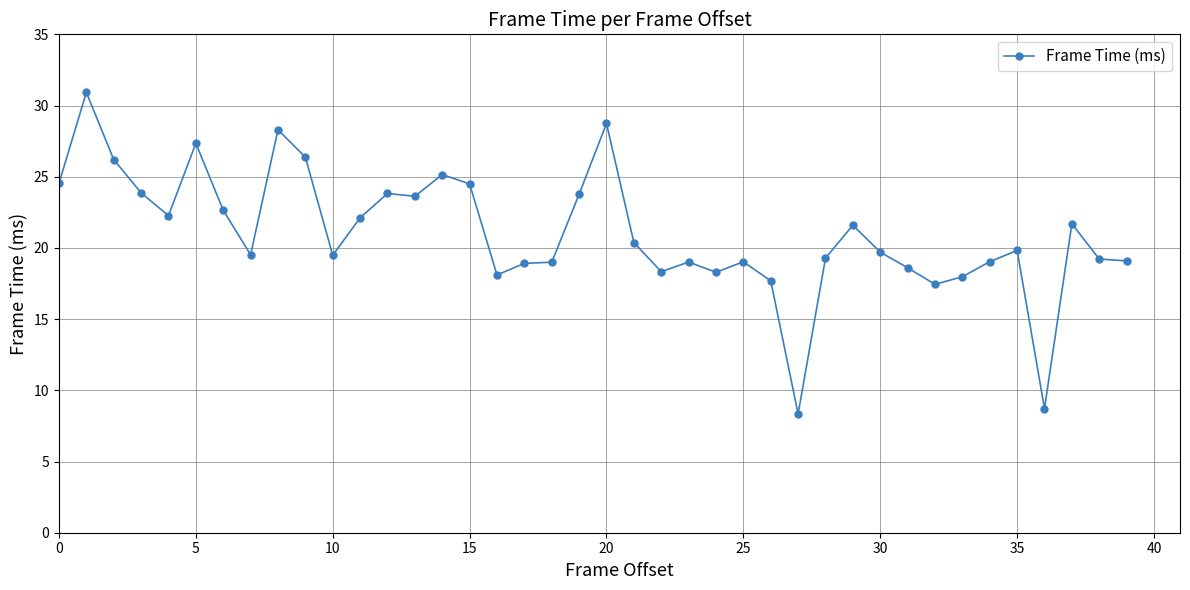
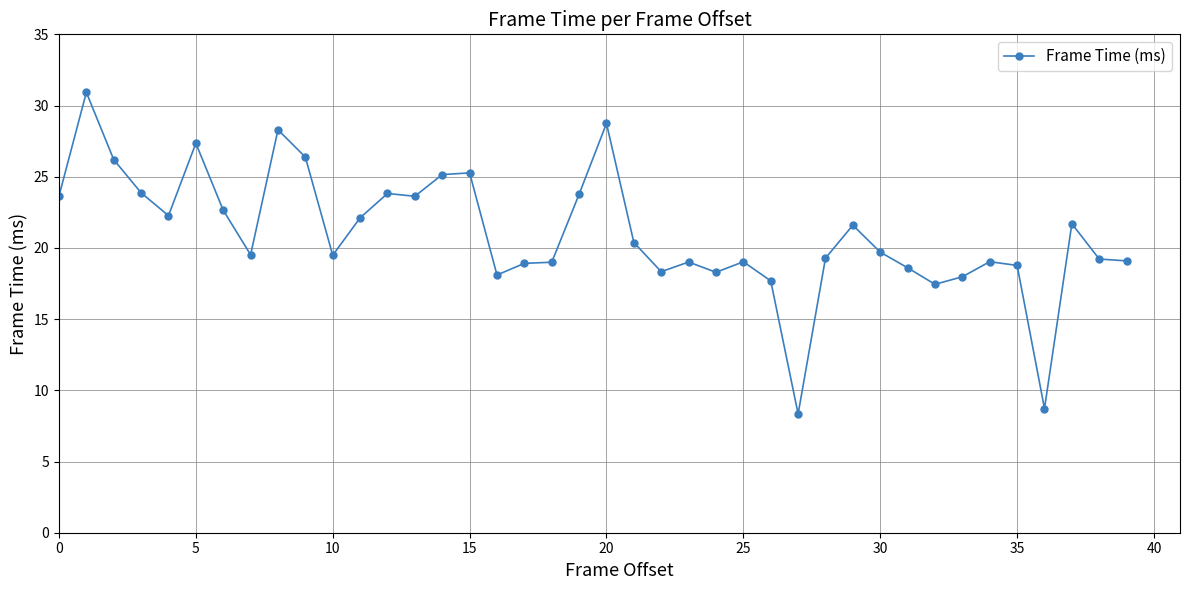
0: 24.5 -> 23.6
15: 24.5 -> 25.3
35: 19.8 -> 18.8
